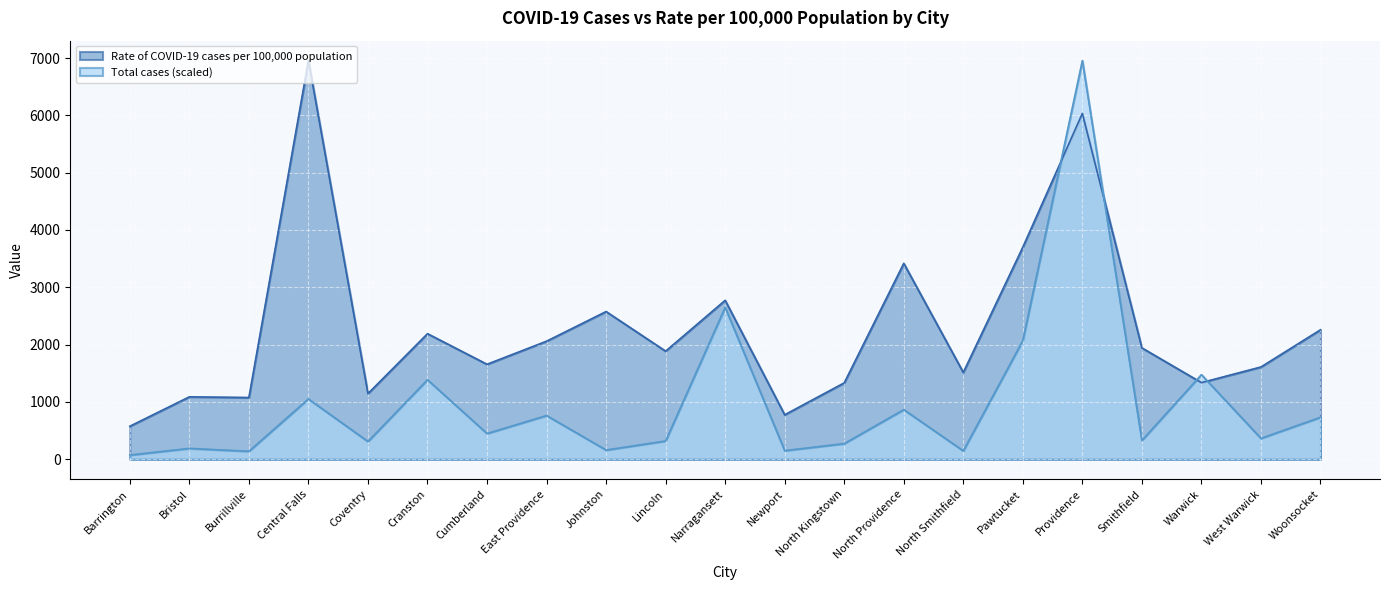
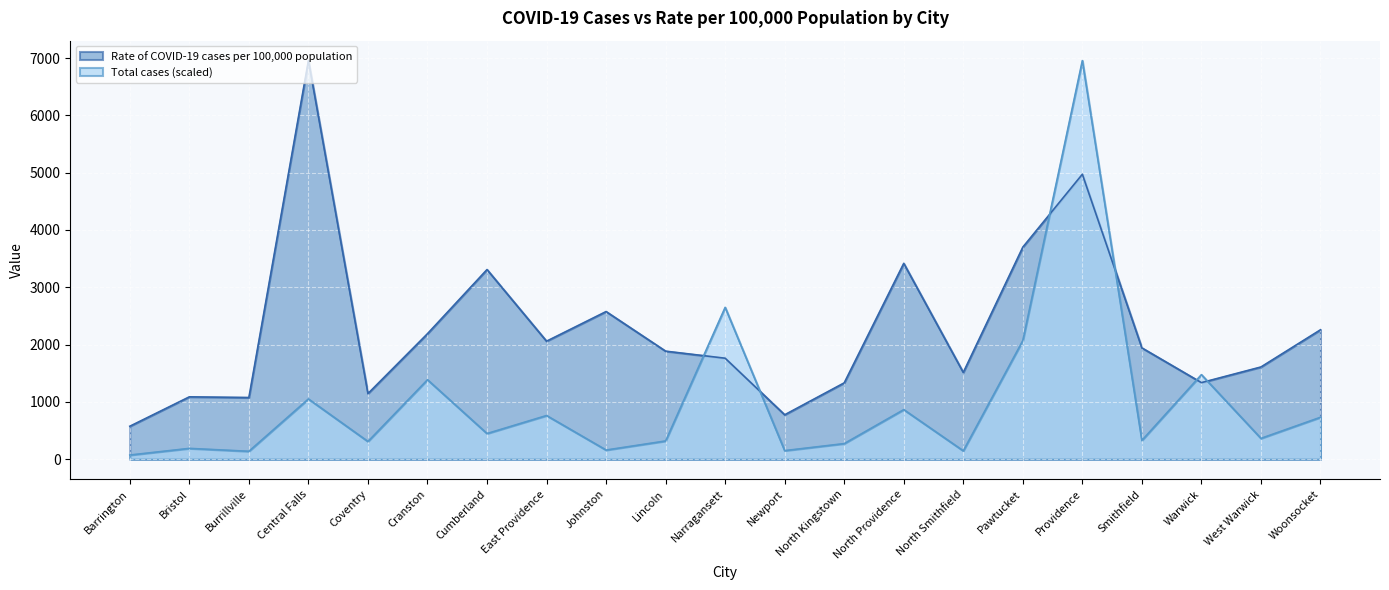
Rate of COVID-19 cases per 100,000 population, Cumberland: 1700 -> 3300
Rate of COVID-19 cases per 100,000 population, Narragansett: 2800 -> 1800
Rate of COVID-19 cases per 100,000 population, Providence: 6000 -> 5000
